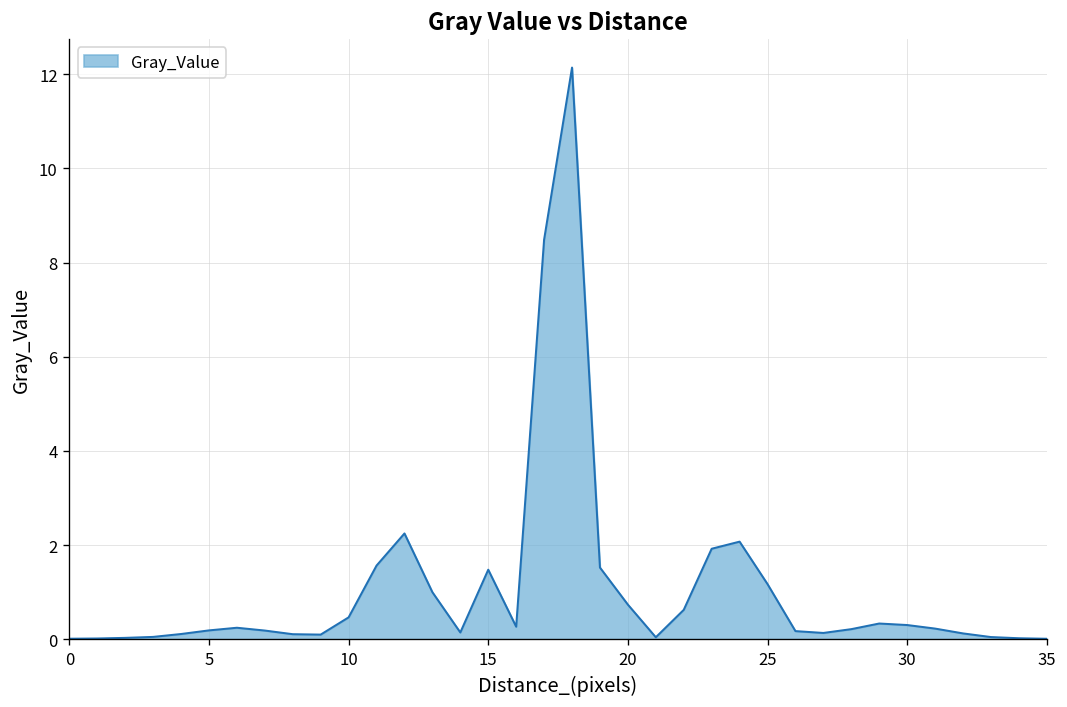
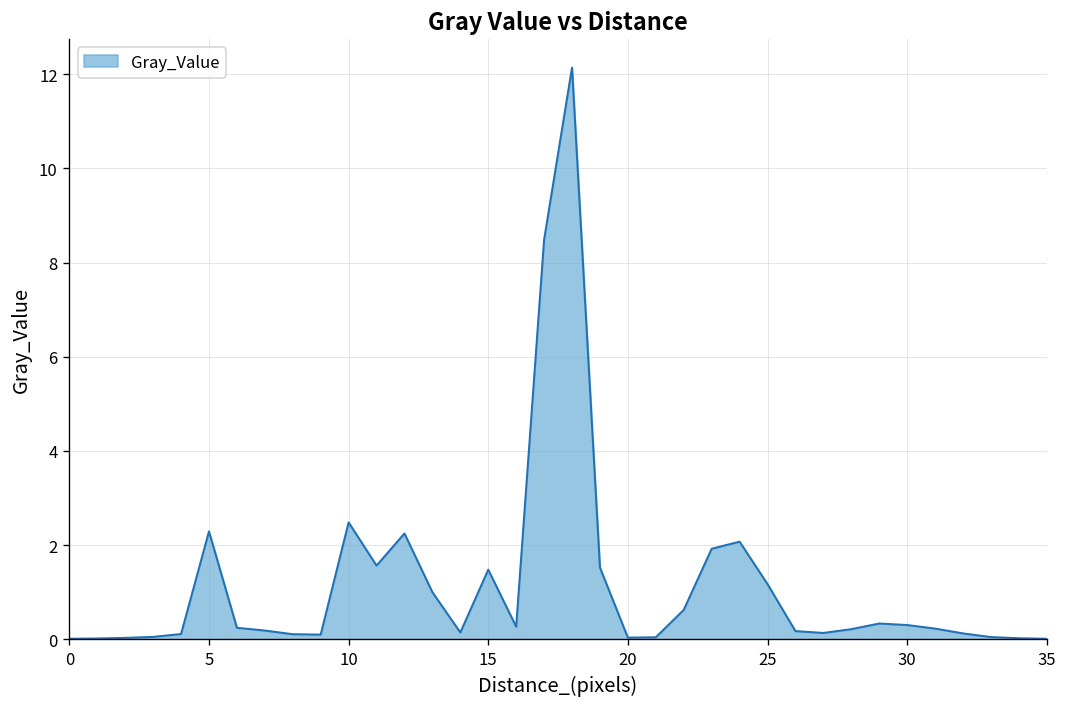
5: 0.2 -> 2.3
10: 0.5 -> 2.5
20: 0.7 -> 0.0
